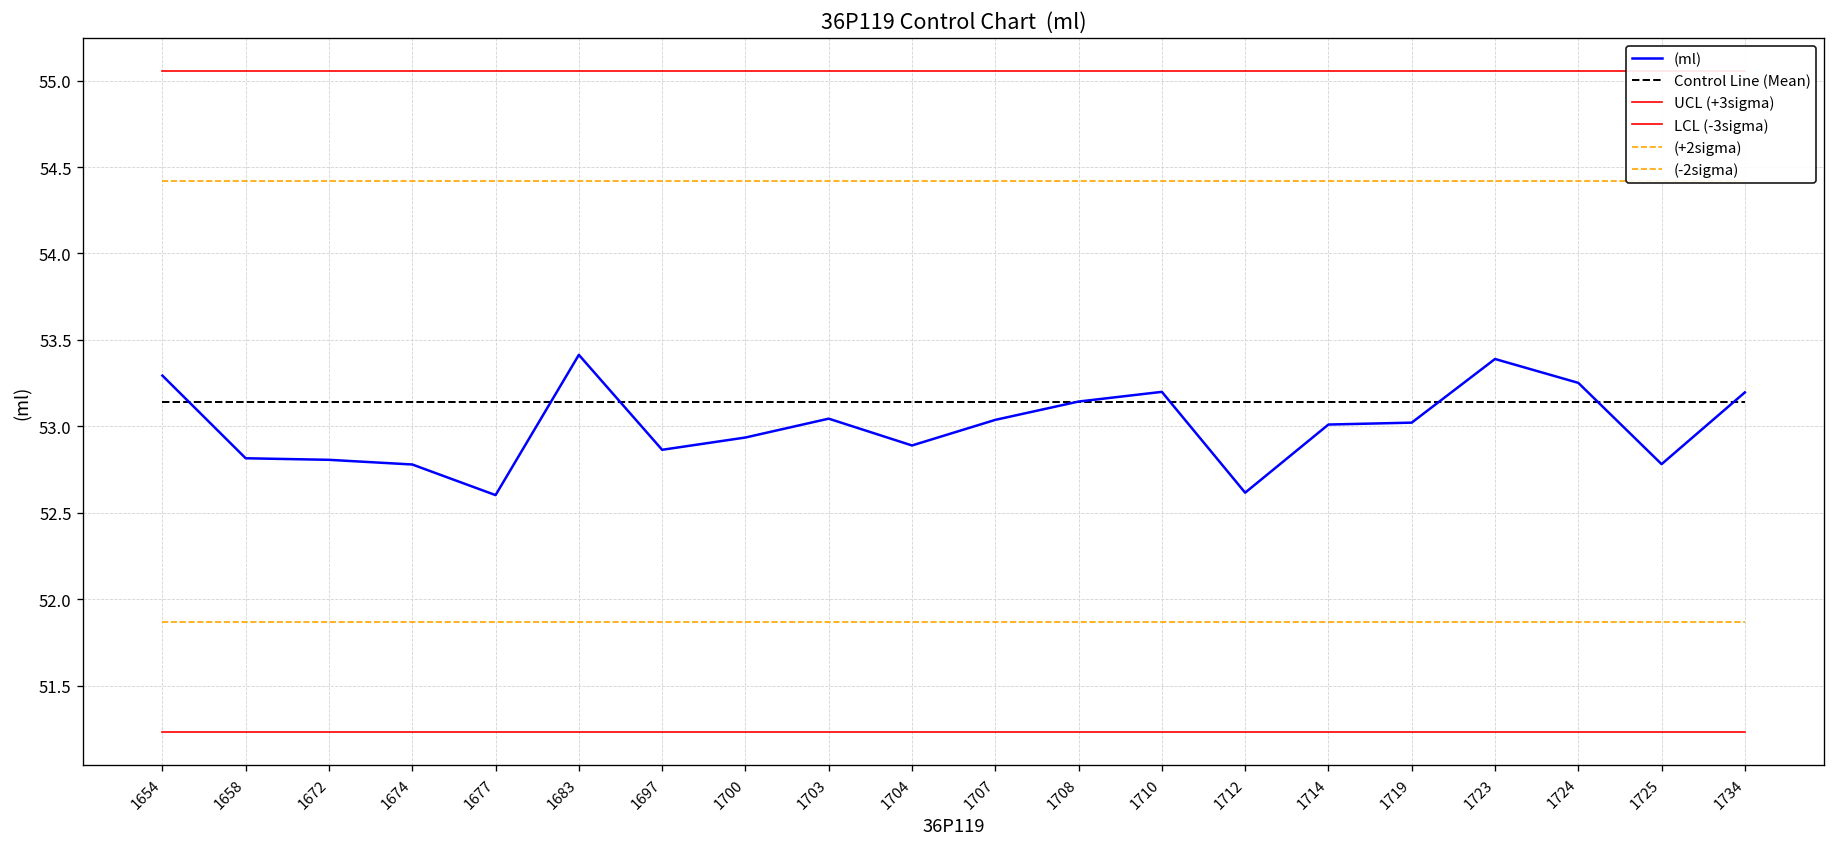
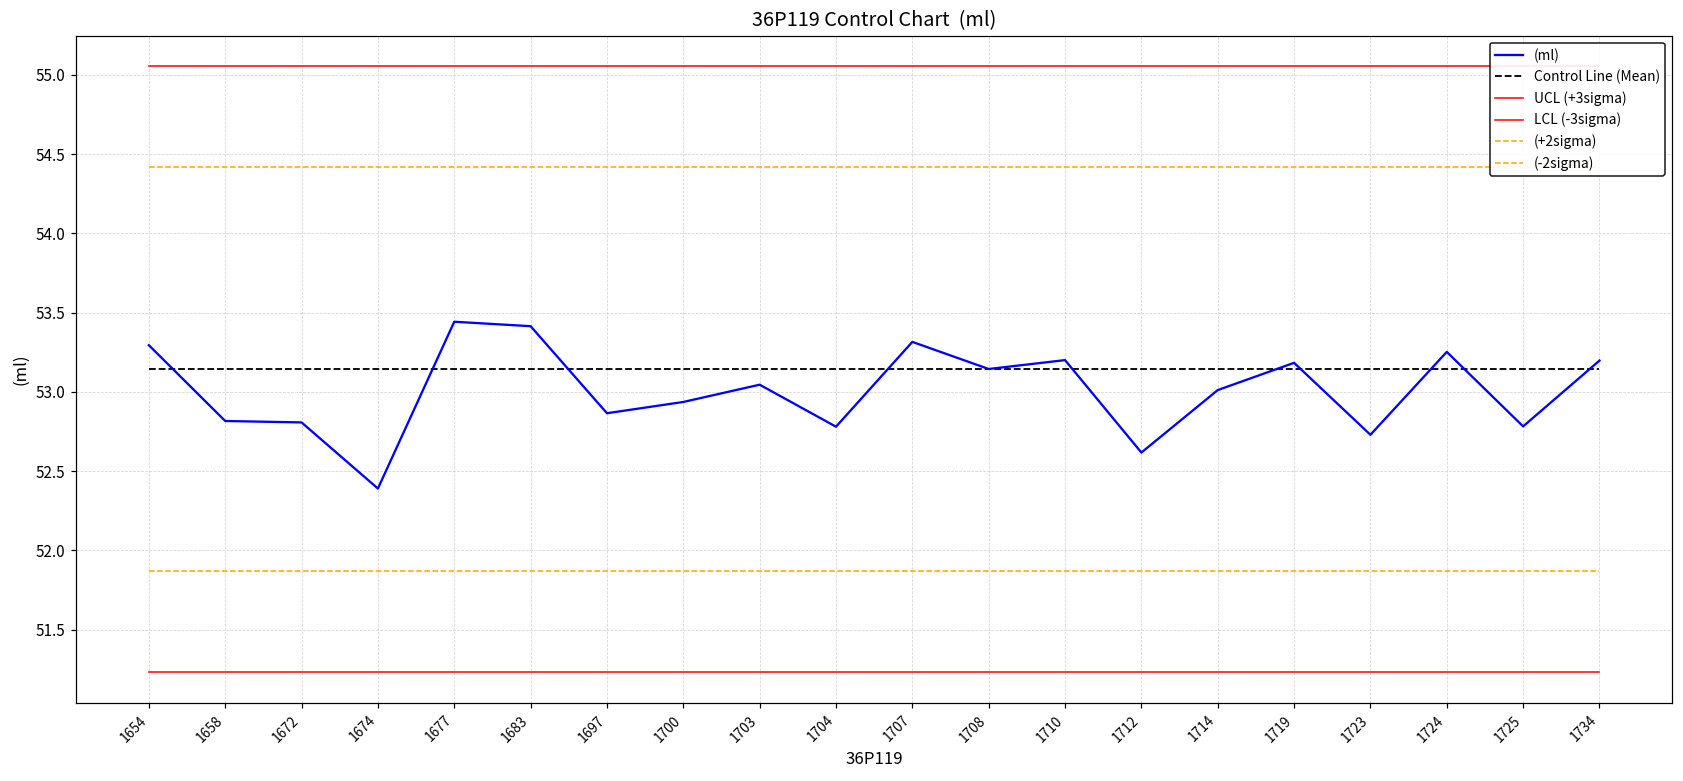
(ml), 1674: 52.78 -> 52.39
(ml), 1677: 52.60 -> 53.44
(ml), 1704: 52.89 -> 52.78
(ml), 1707: 53.04 -> 53.32
(ml), 1719: 53.02 -> 53.18
(ml), 1723: 53.39 -> 52.73
